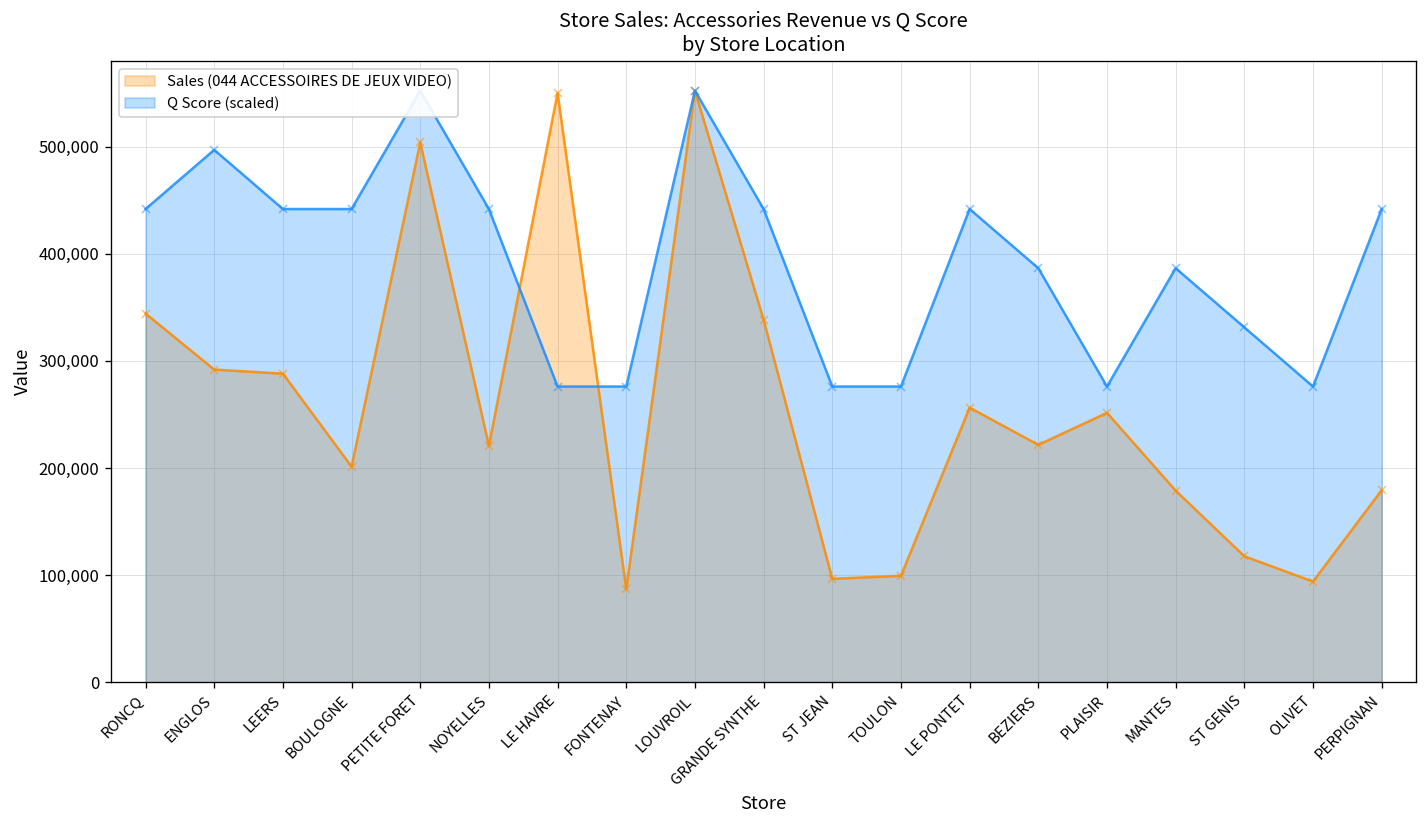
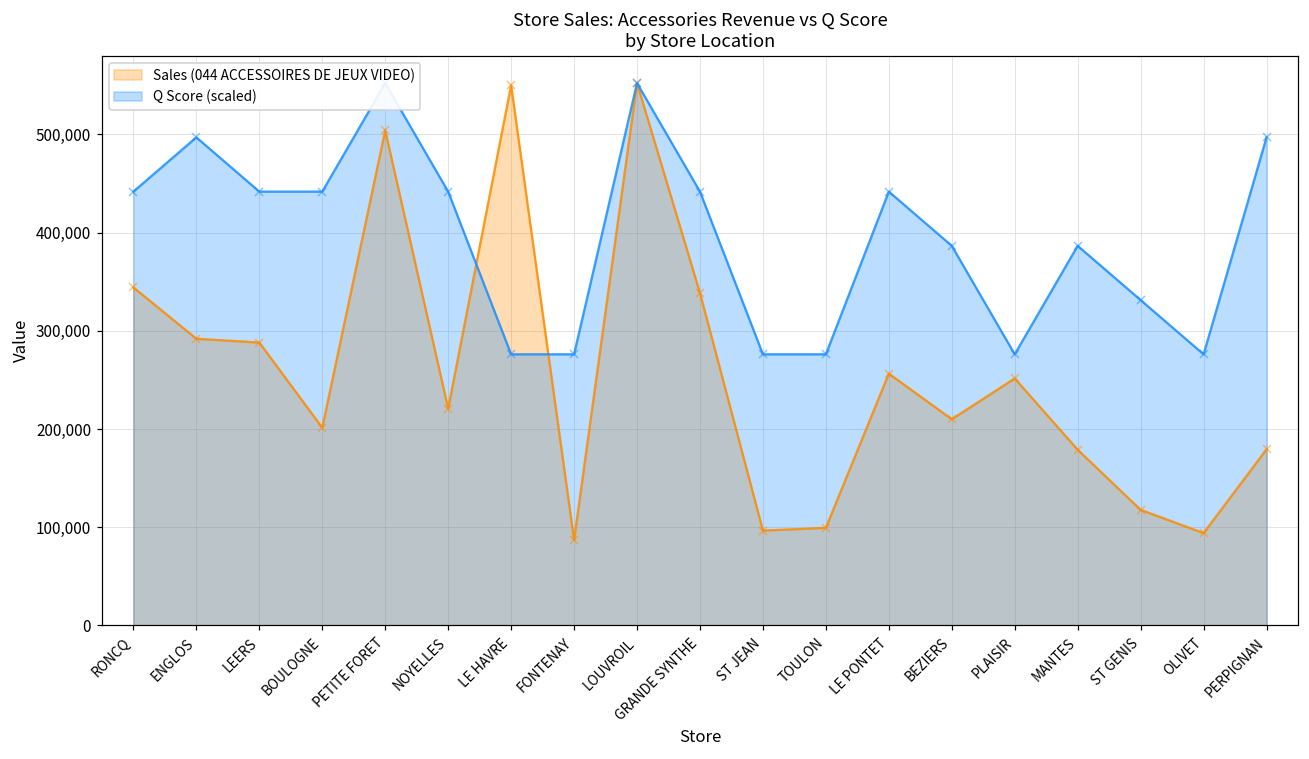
Sales (044 ACCESSOIRES DE JEUX VIDEO), BEZIERS: 220,000 -> 210,000
Q Score (scaled), PERPIGNAN: 440,000 -> 500,000
